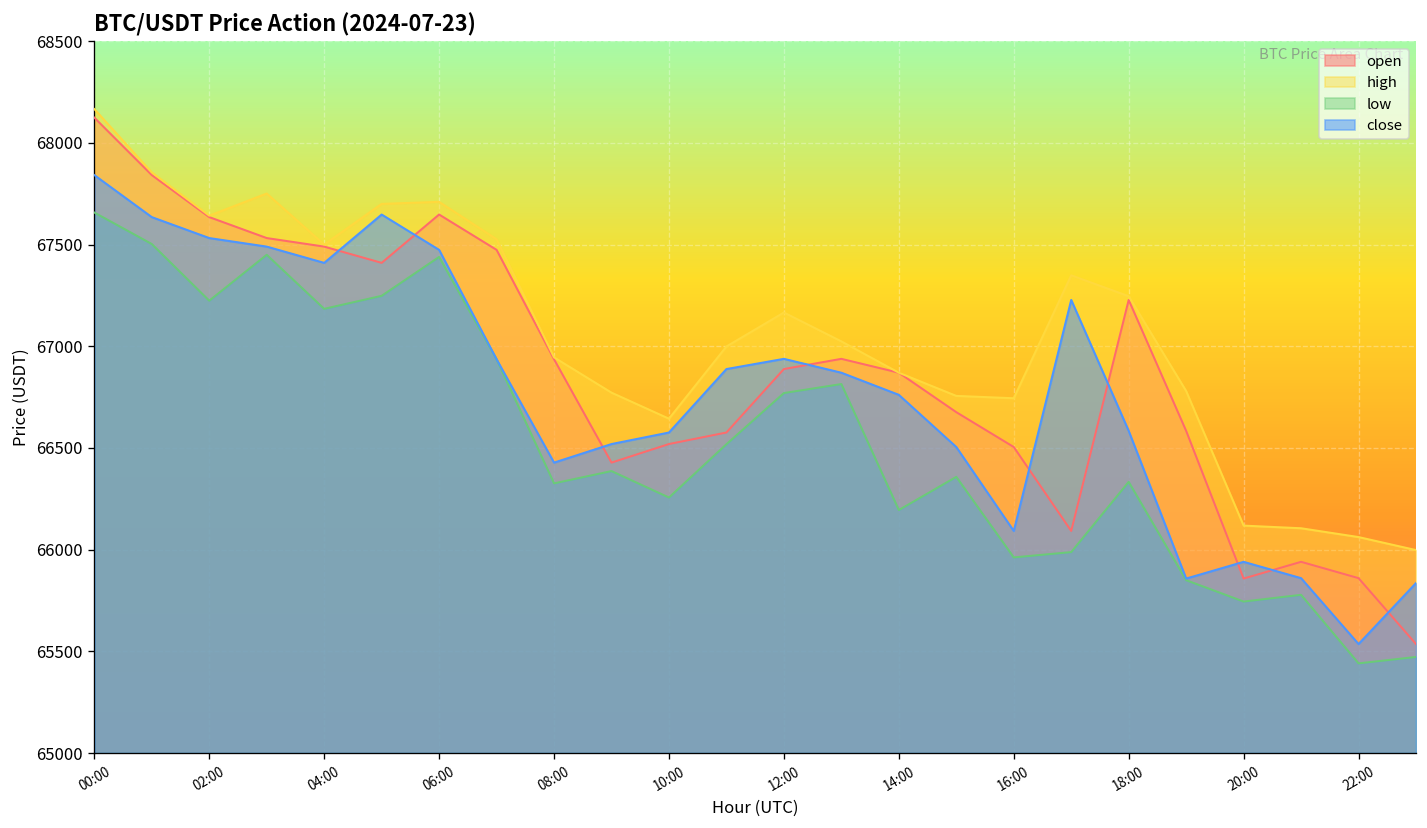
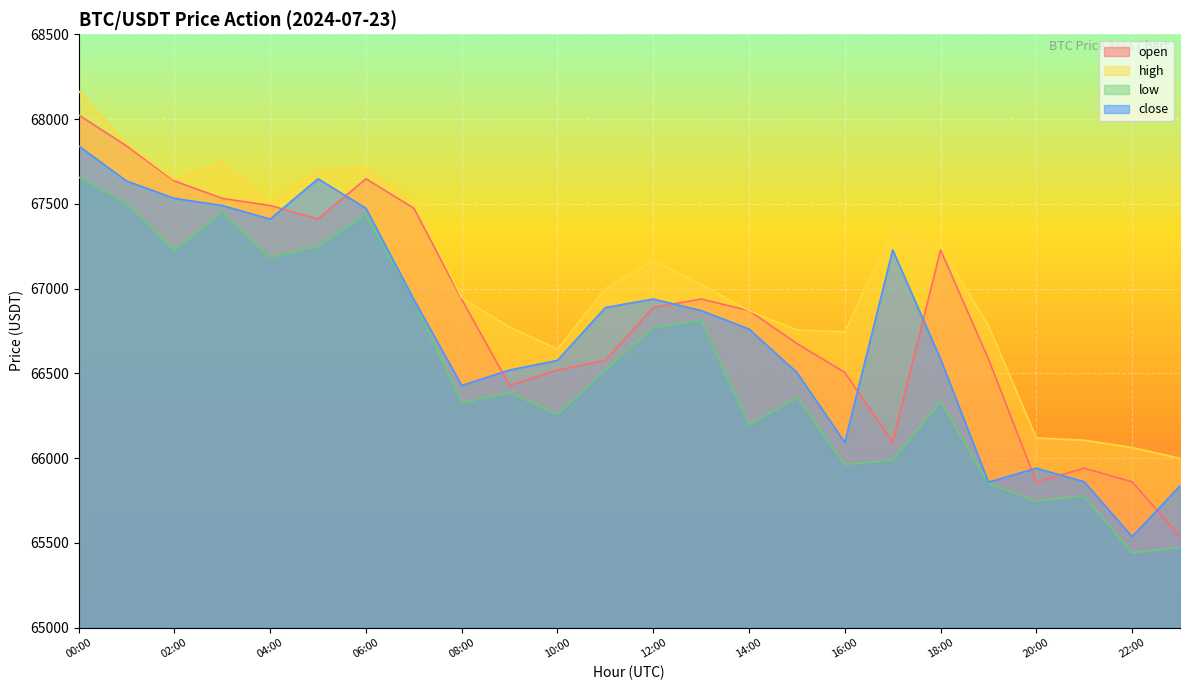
open, 00:00: 68120 -> 68020
